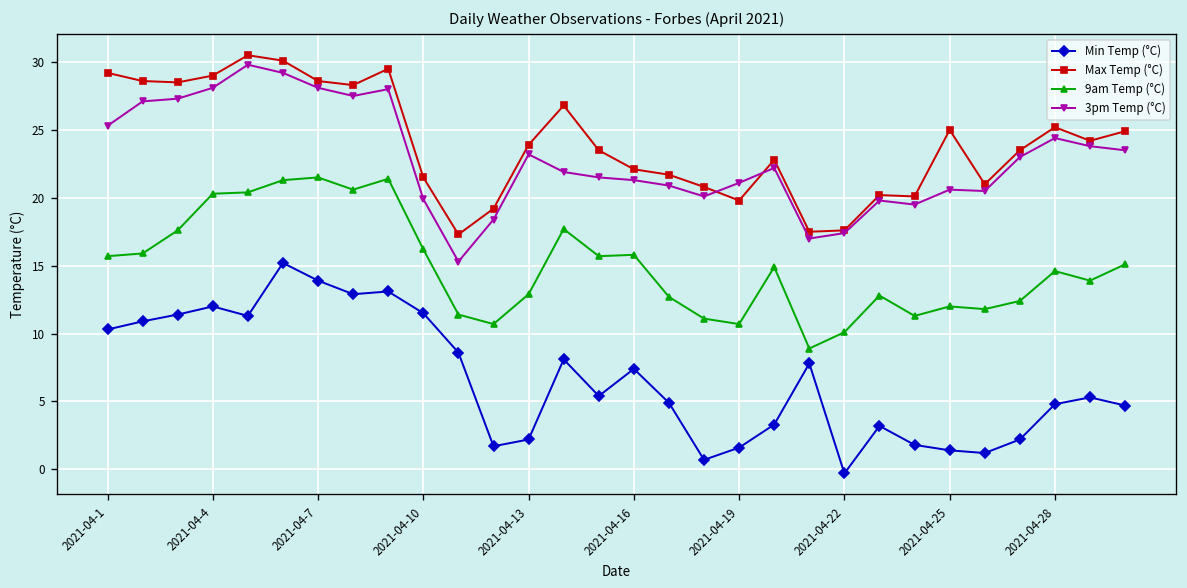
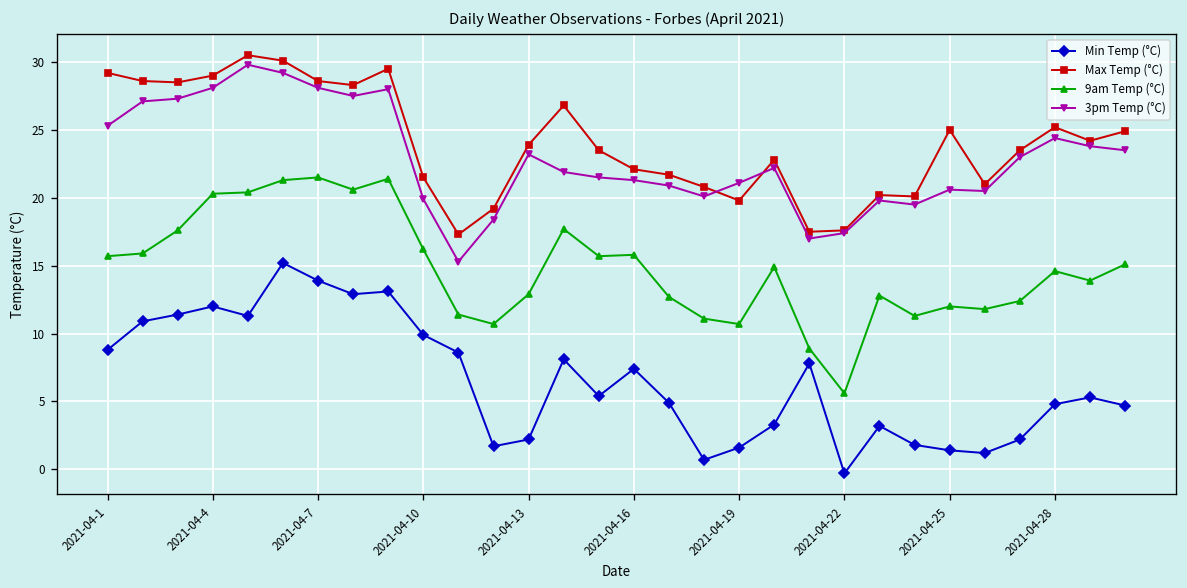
Min Temp (°C), 2021-04-1: 10.3 -> 8.8
Min Temp (°C), 2021-04-10: 11.5 -> 9.9
9am Temp (°C), 2021-04-22: 10.1 -> 5.6
